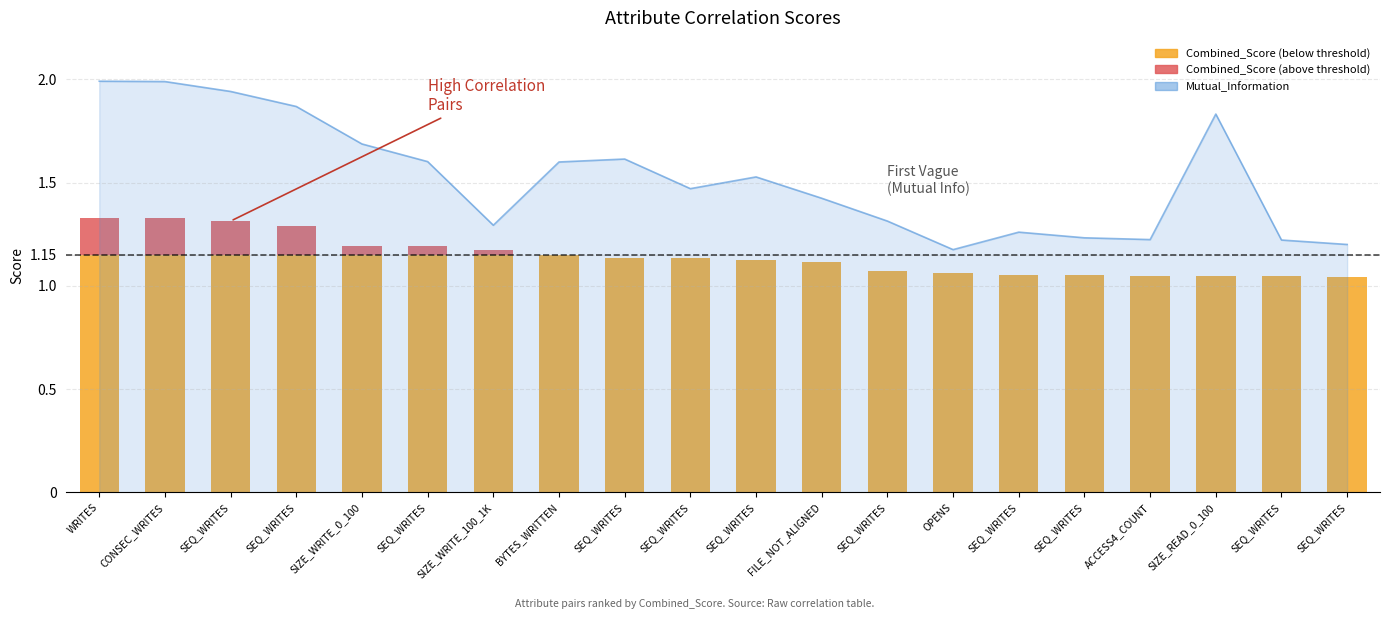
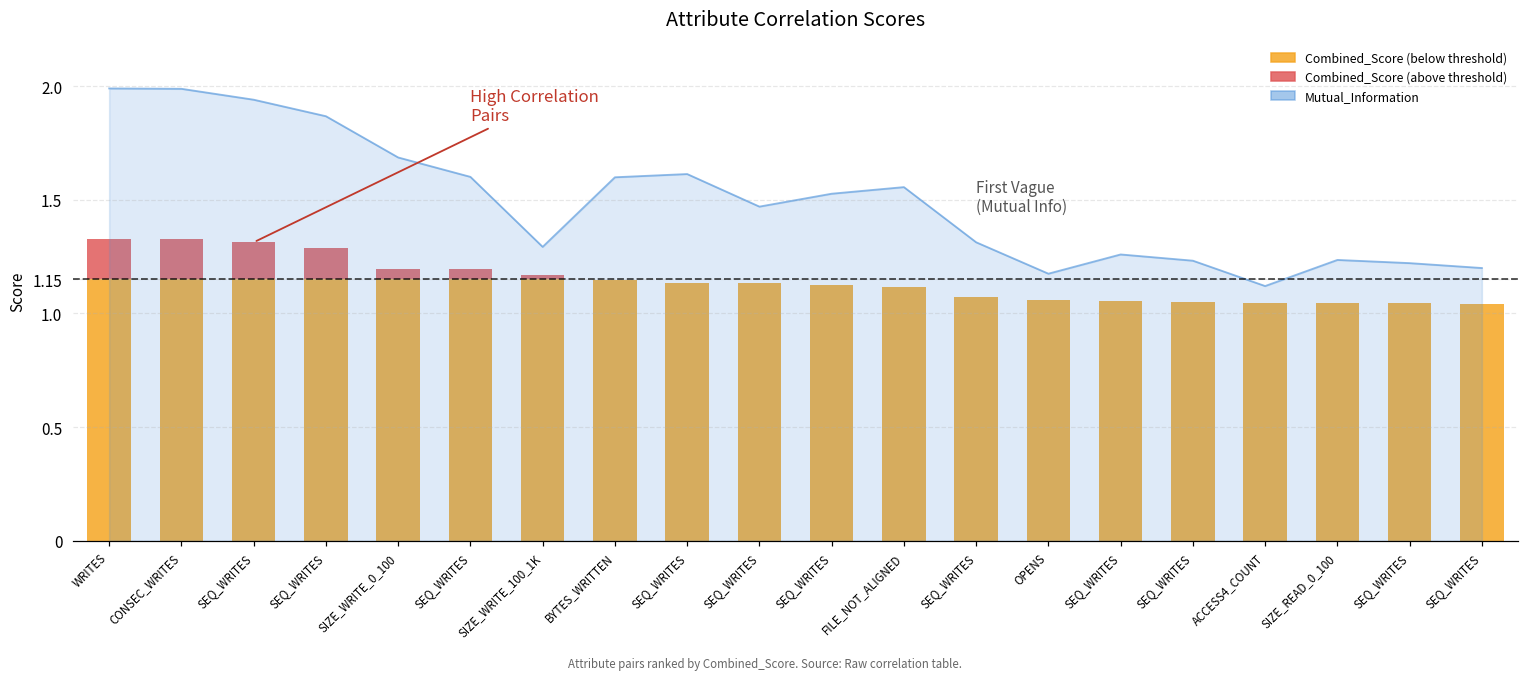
Mutual_Information, FILE_NOT_ALIGNED: 1.42 -> 1.56
Mutual_Information, ACCESS4_COUNT: 1.22 -> 1.12
Mutual_Information, SIZE_READ_0_100: 1.83 -> 1.24
